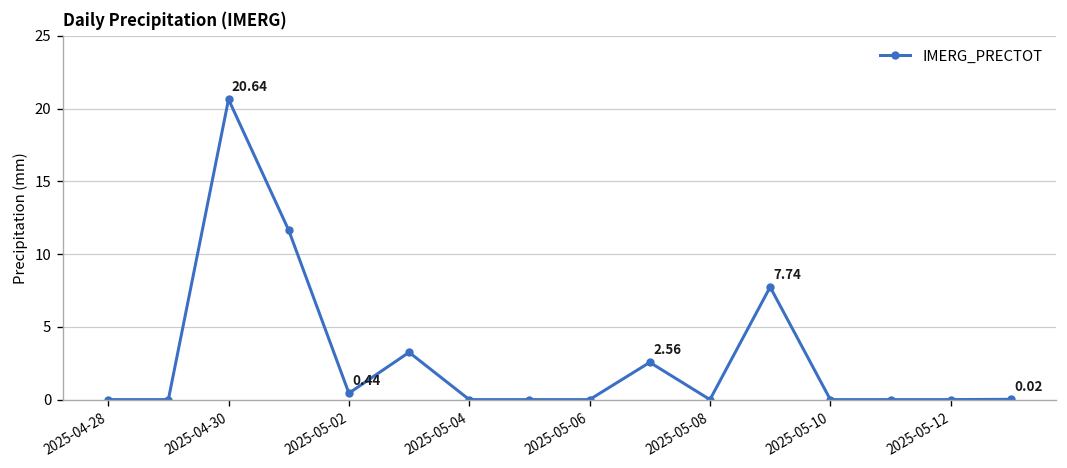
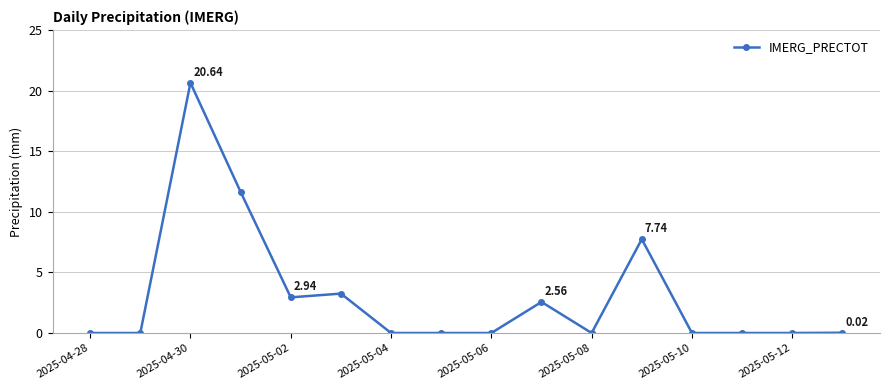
2025-05-02: 0.44 -> 2.94
